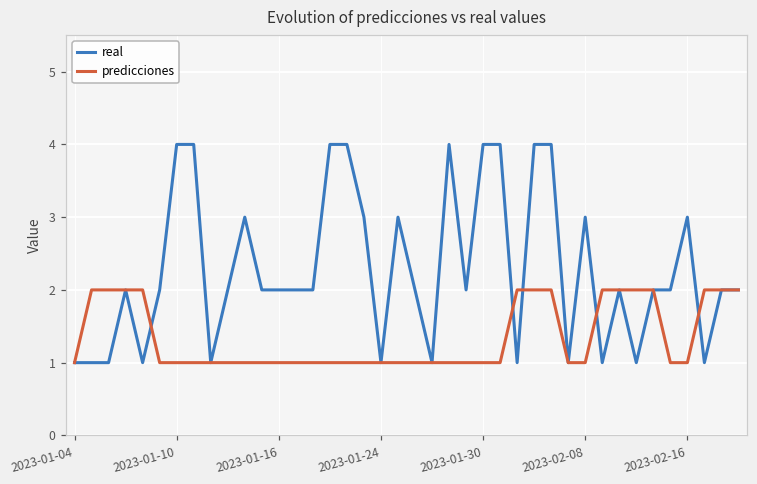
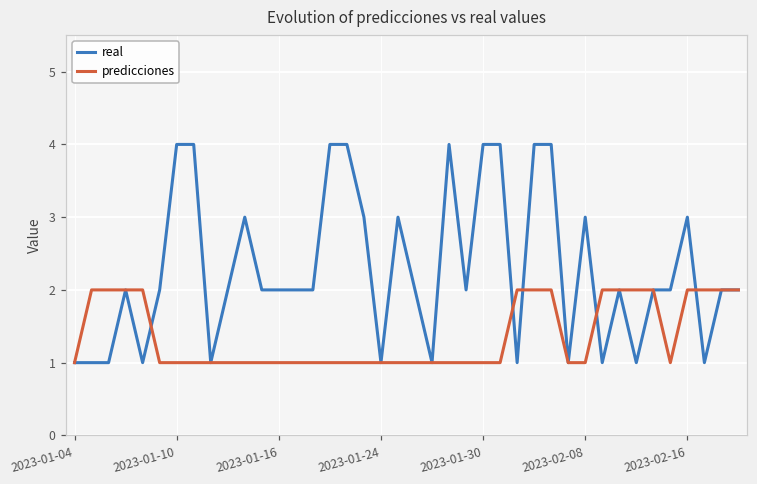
predicciones, 2023-02-16: 1 -> 2
